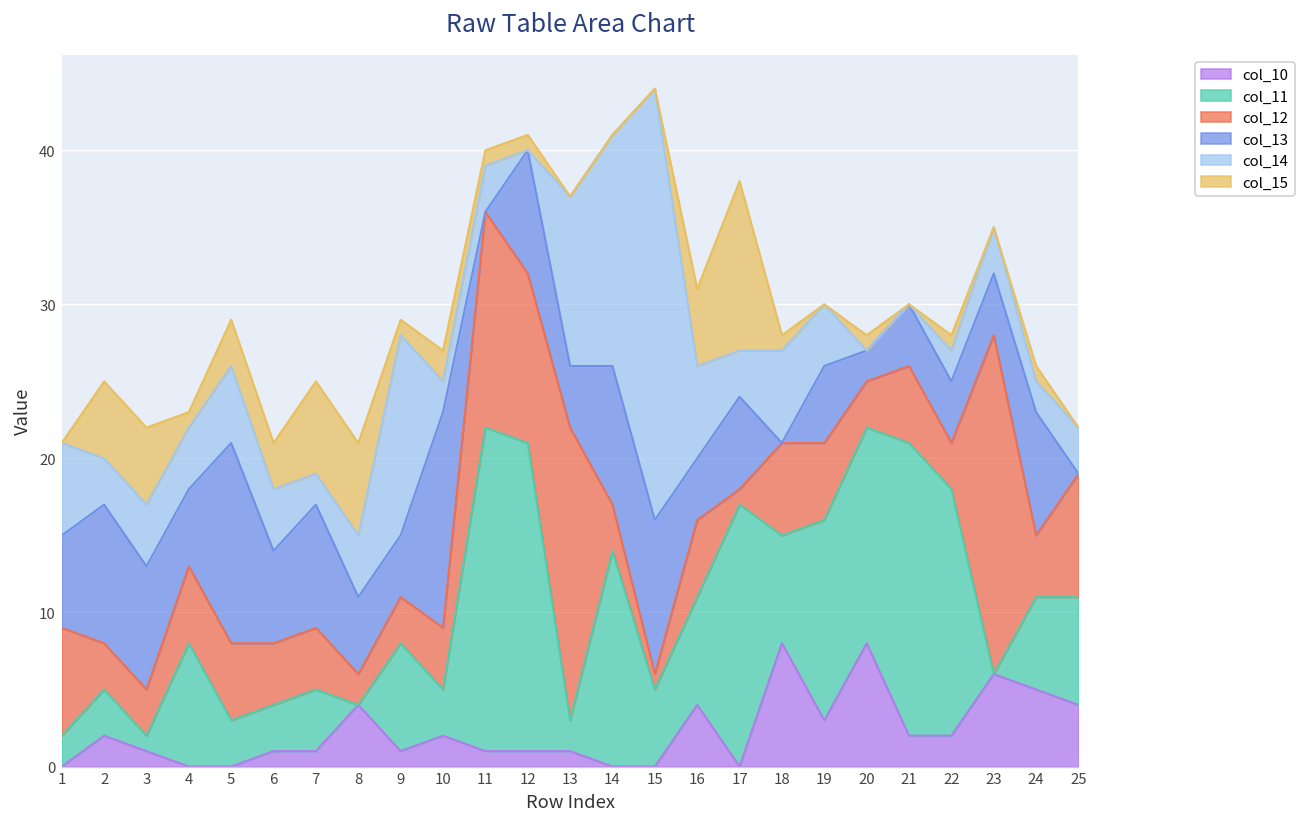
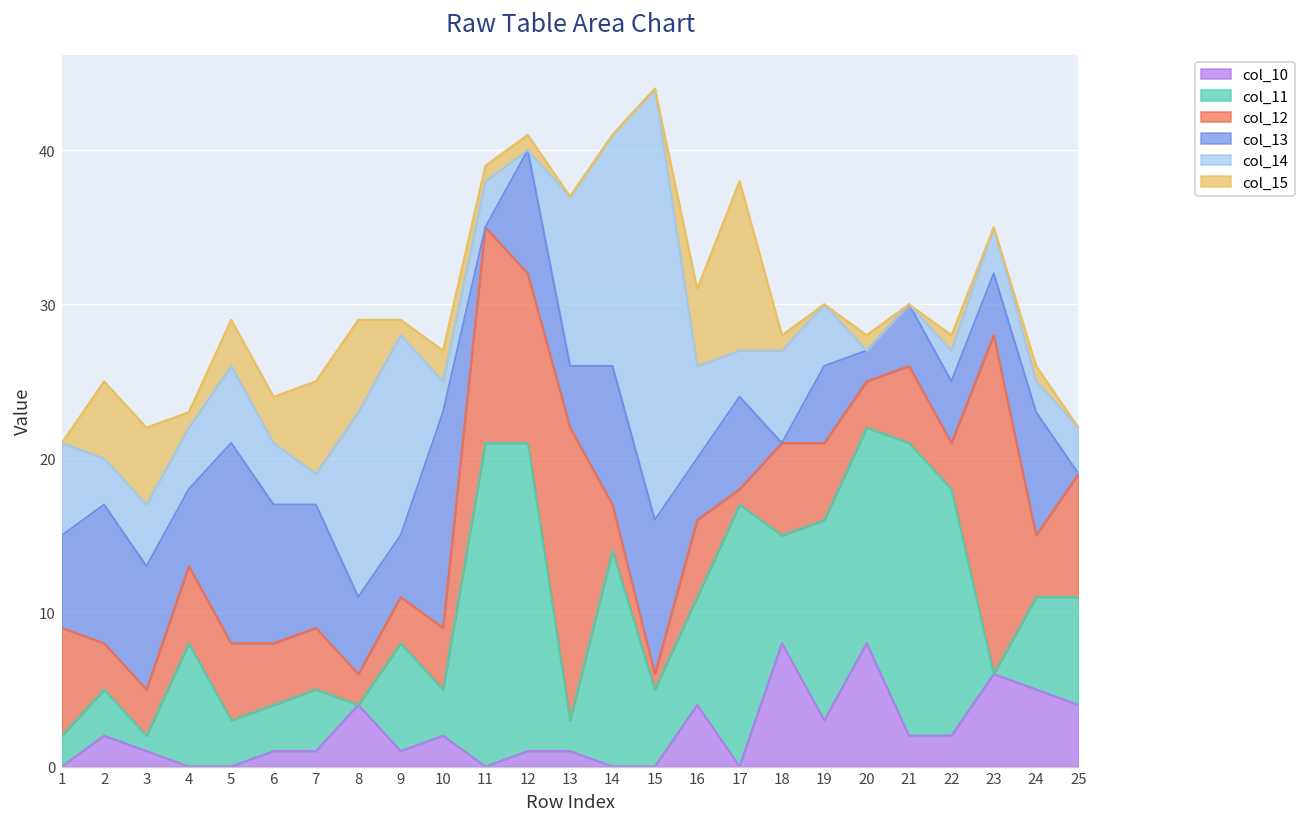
col_13, 6: 6 -> 9
col_14, 8: 4 -> 12
col_10, 11: 1 -> 0
